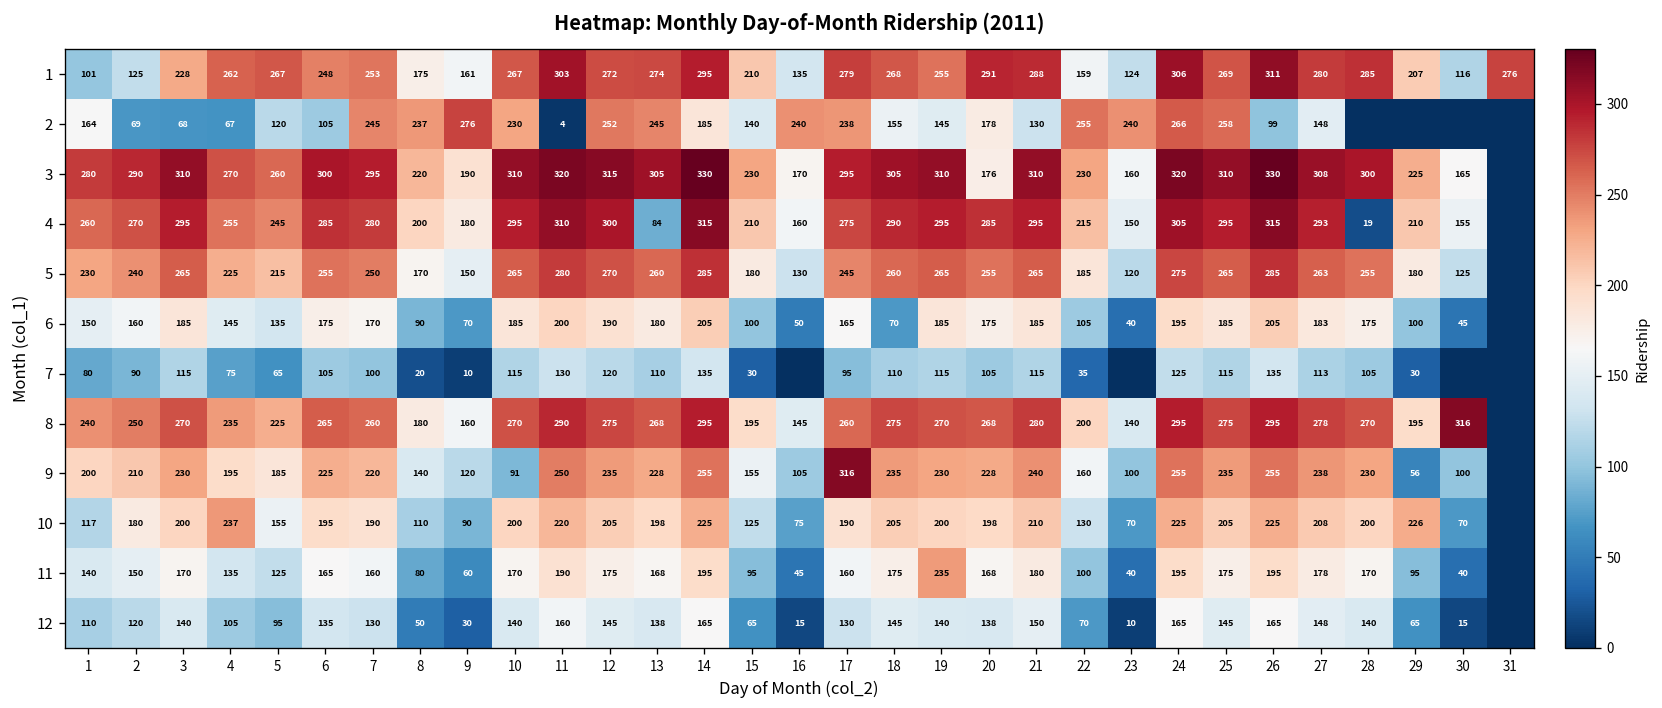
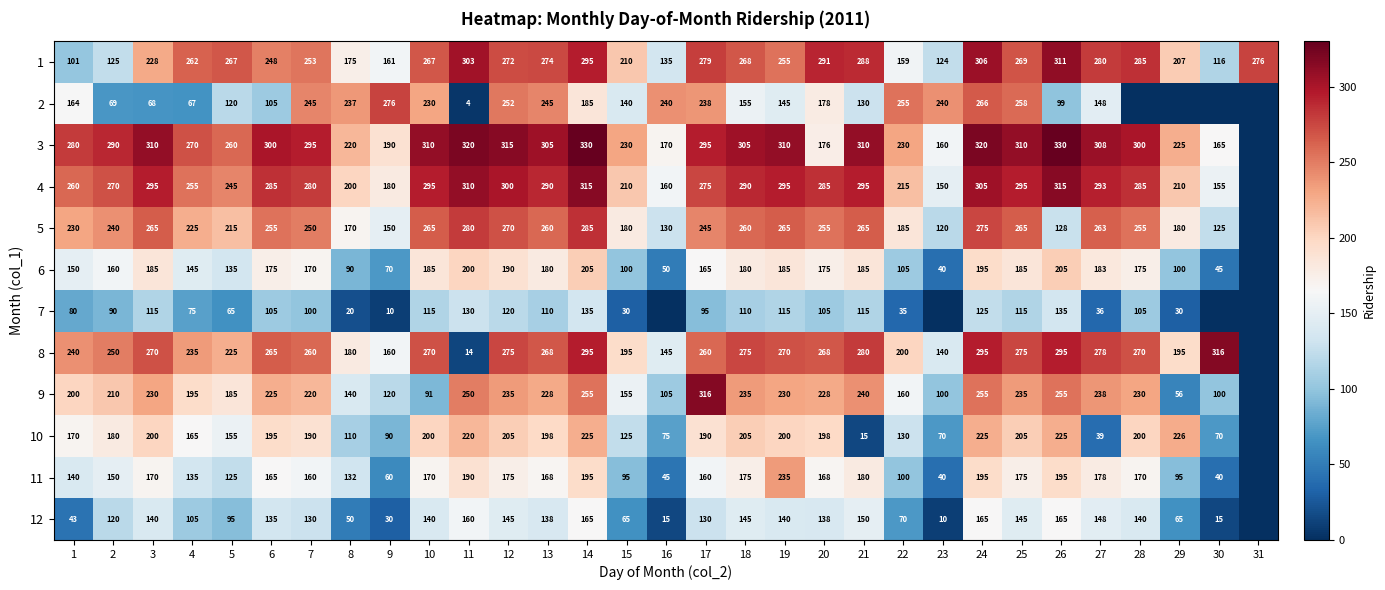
4, 13: 84 -> 290
4, 28: 19 -> 285
5, 26: 285 -> 128
6, 18: 70 -> 180
7, 27: 113 -> 36
8, 11: 290 -> 14
10, 1: 117 -> 170
10, 4: 237 -> 165
10, 21: 210 -> 15
10, 27: 208 -> 39
11, 8: 80 -> 132
12, 1: 110 -> 43
